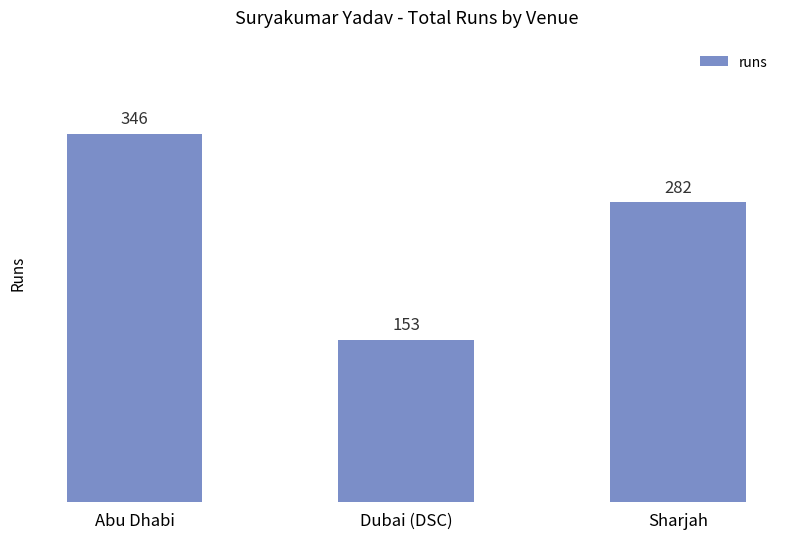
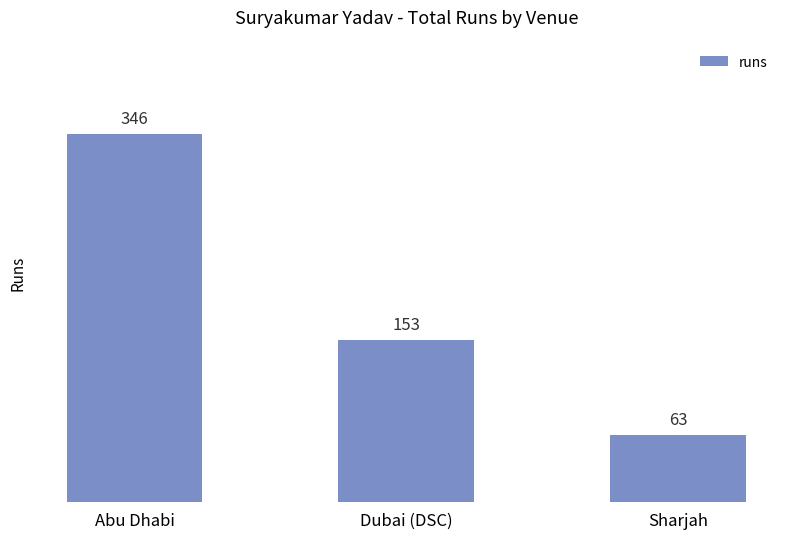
Sharjah: 282 -> 63
